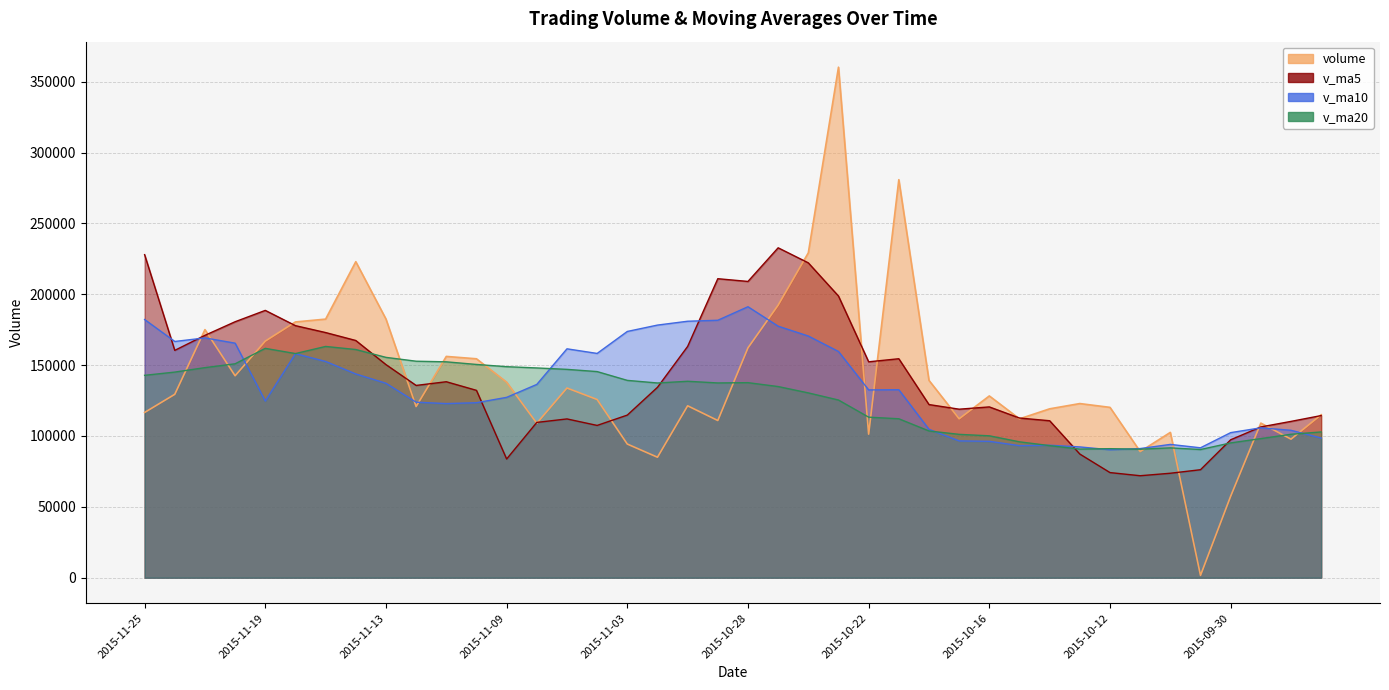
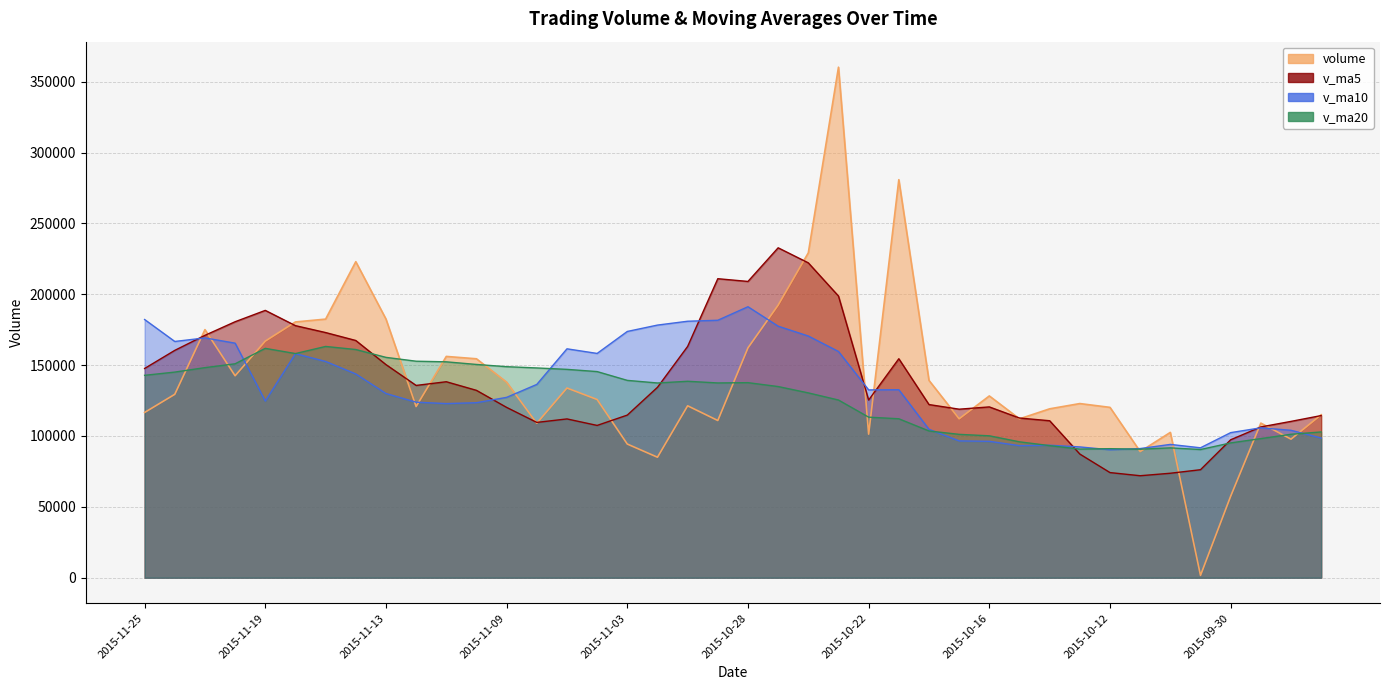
v_ma5, 2015-11-25: 228000 -> 148000
v_ma10, 2015-11-13: 137000 -> 130000
v_ma5, 2015-11-09: 84000 -> 120000
v_ma5, 2015-10-22: 152000 -> 125000
